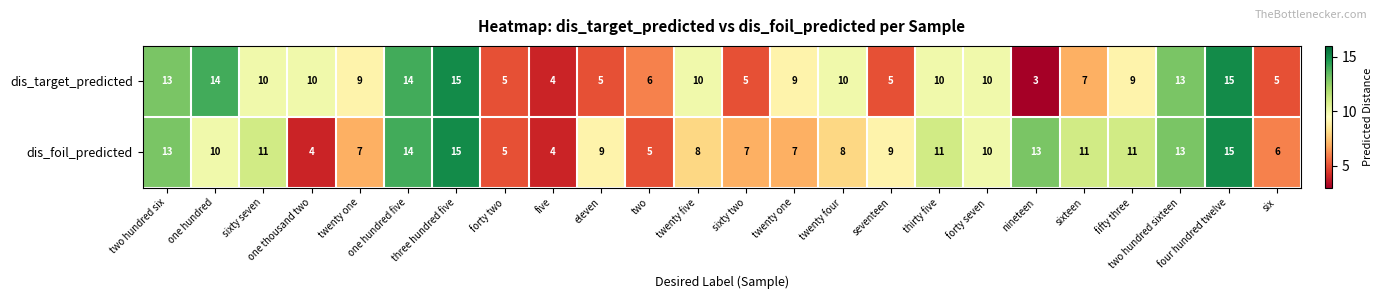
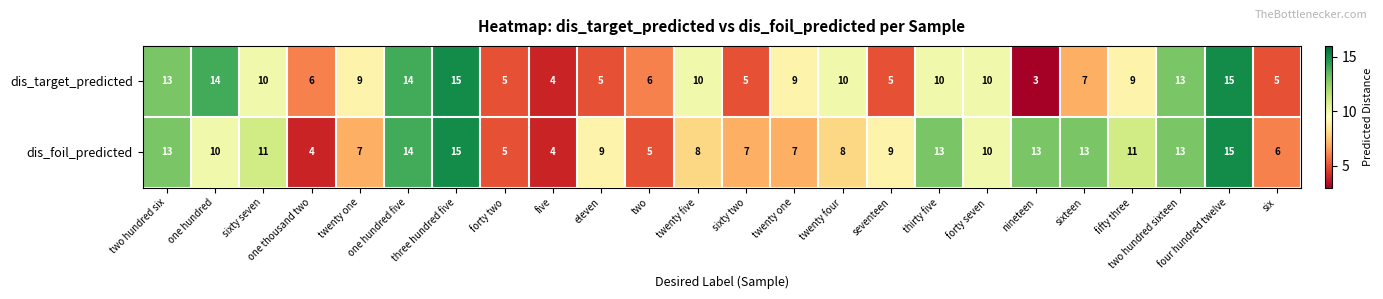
dis_target_predicted, one thousand two: 10 -> 6
dis_foil_predicted, thirty five: 11 -> 13
dis_foil_predicted, sixteen: 11 -> 13
